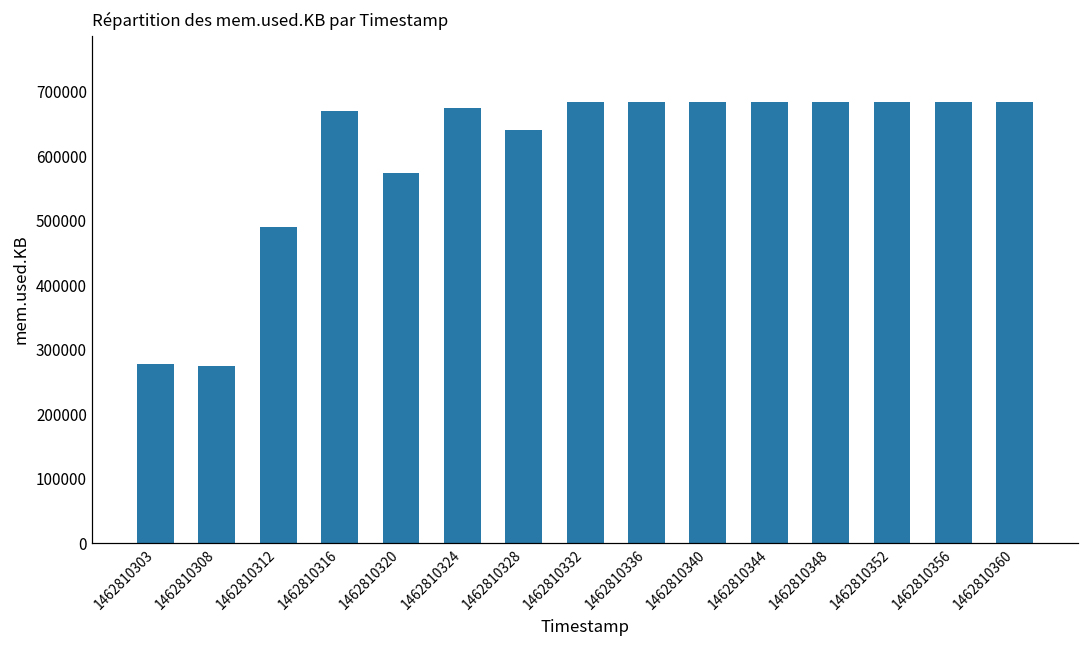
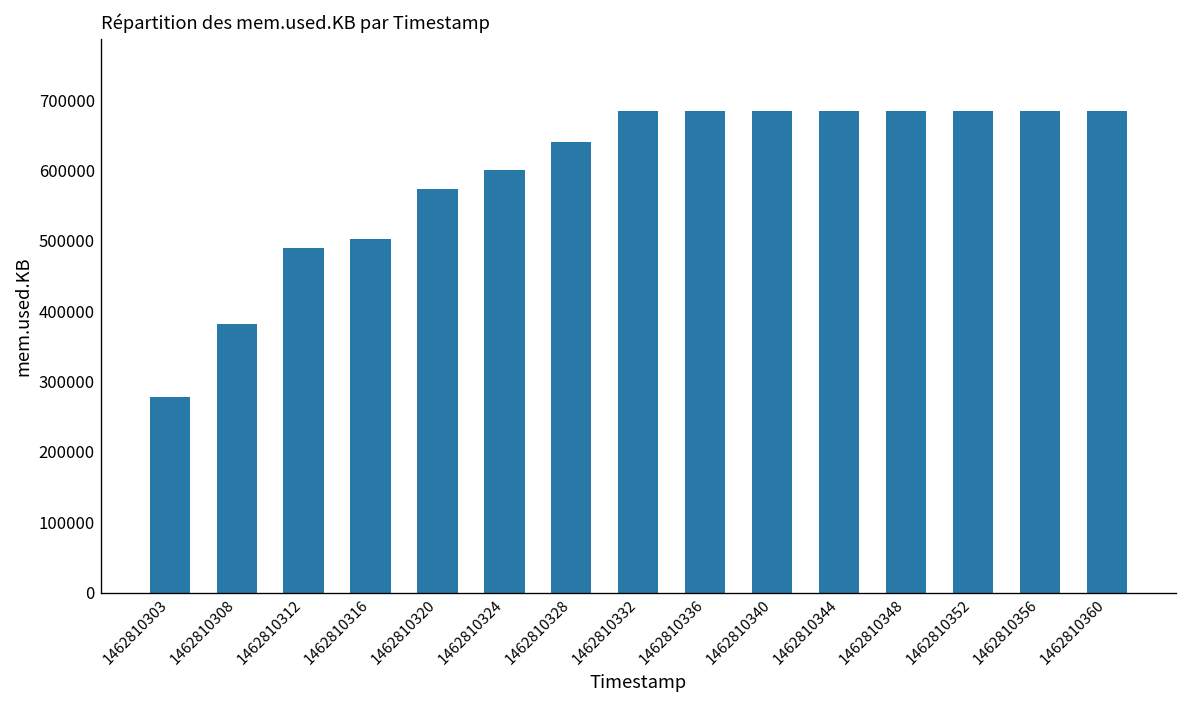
1462810308: 280000 -> 380000
1462810316: 670000 -> 500000
1462810324: 680000 -> 600000
